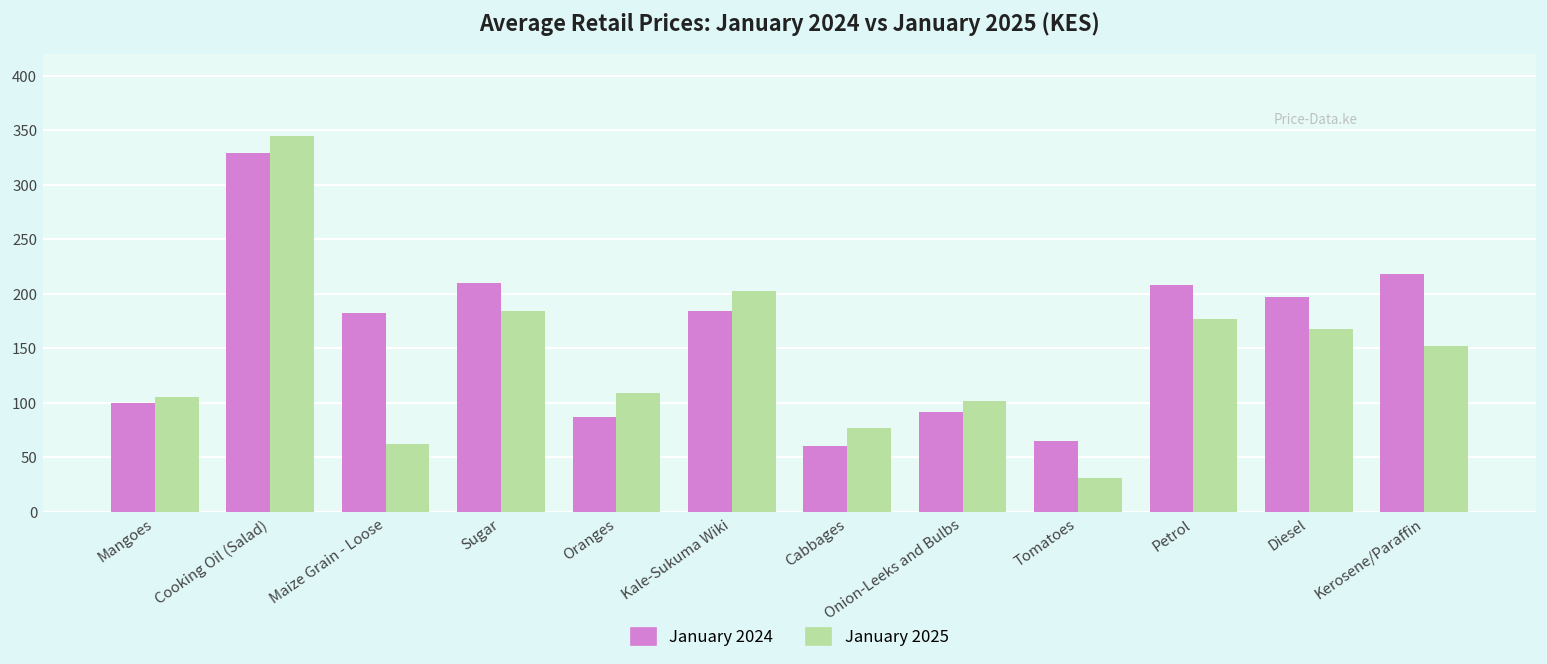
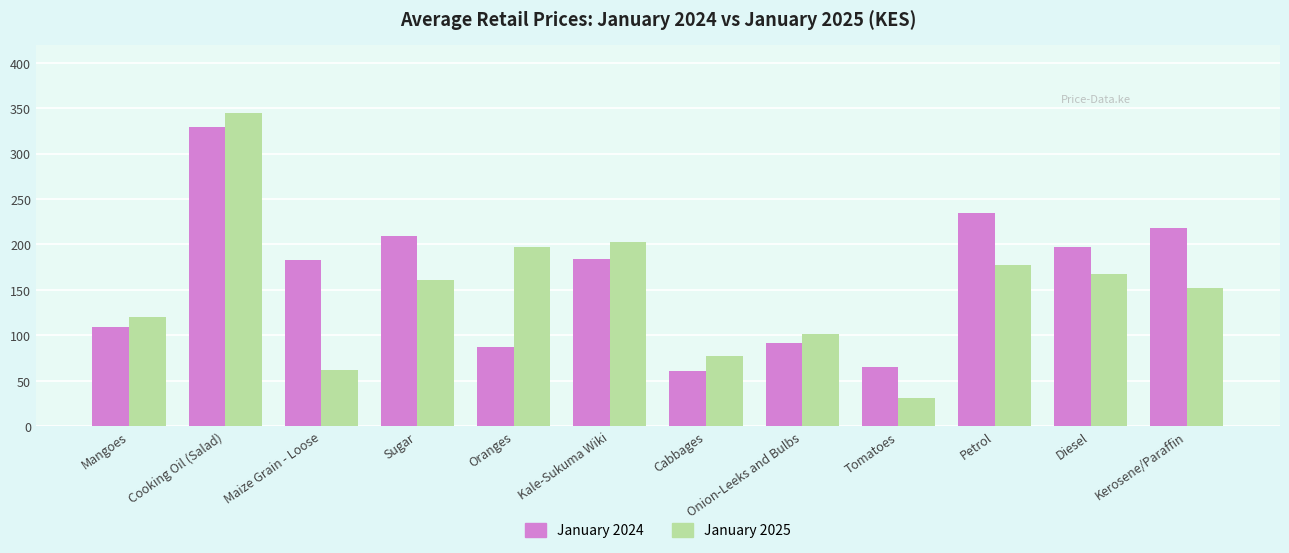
January 2024, Mangoes: 100 -> 110
January 2025, Mangoes: 110 -> 120
January 2025, Sugar: 180 -> 160
January 2025, Oranges: 110 -> 200
January 2024, Petrol: 210 -> 240
